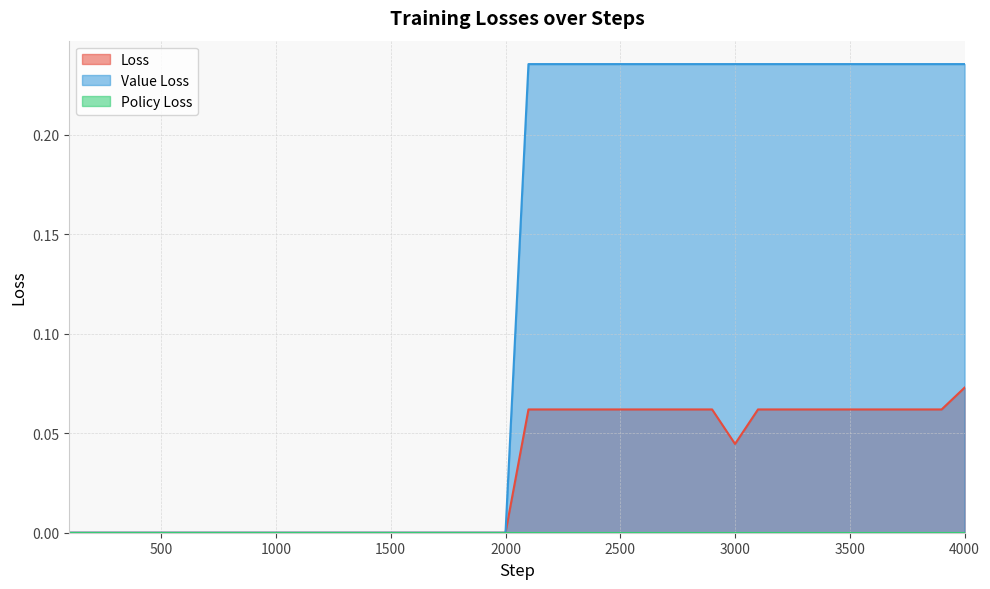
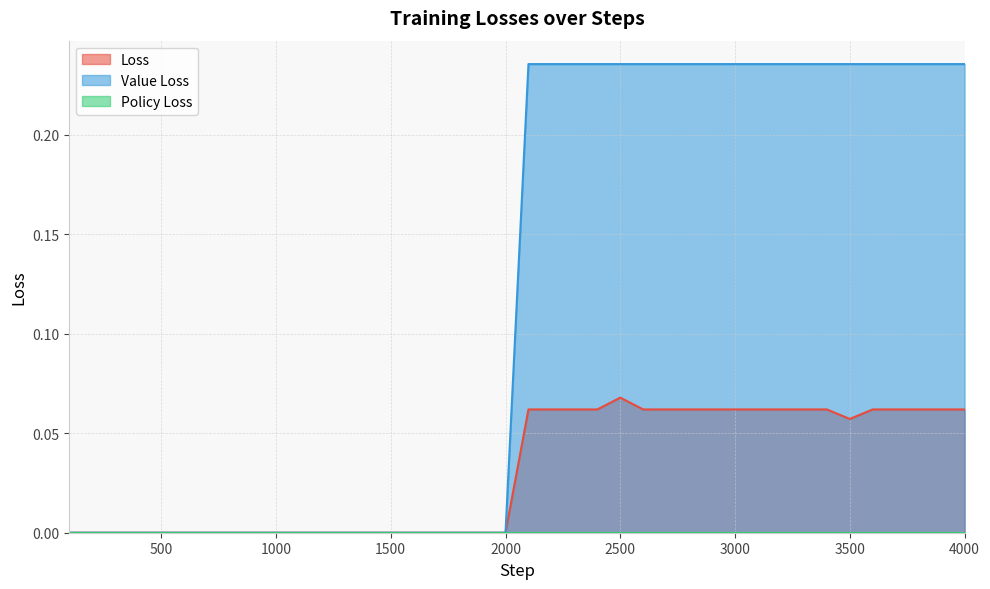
Loss, 2500: 0.062 -> 0.068
Loss, 3000: 0.045 -> 0.062
Loss, 3500: 0.062 -> 0.057
Loss, 4000: 0.073 -> 0.062
